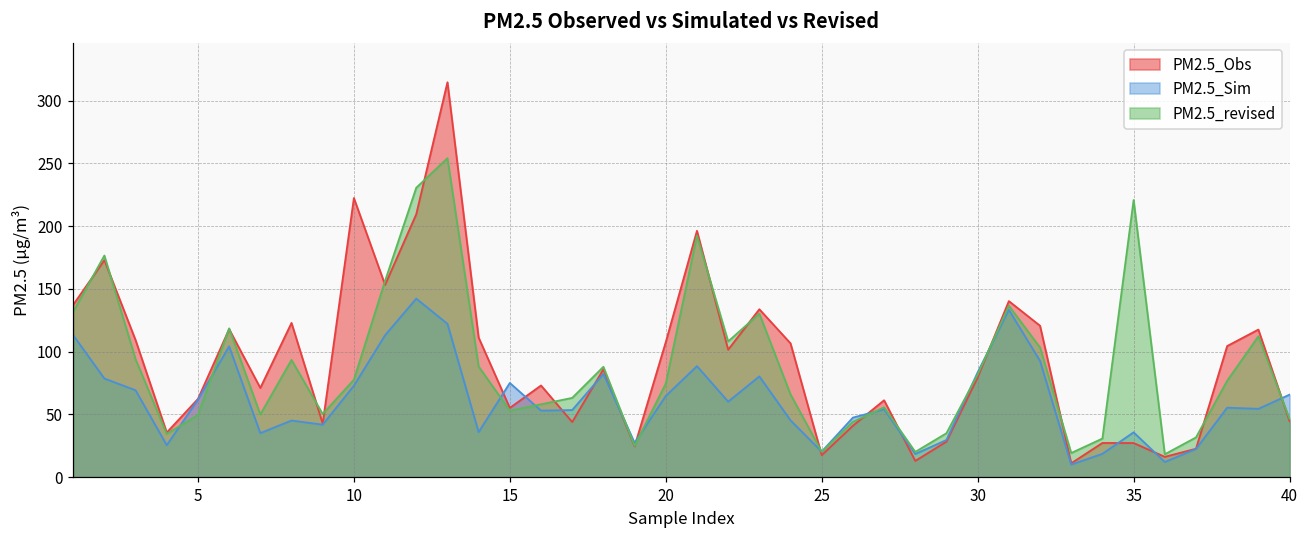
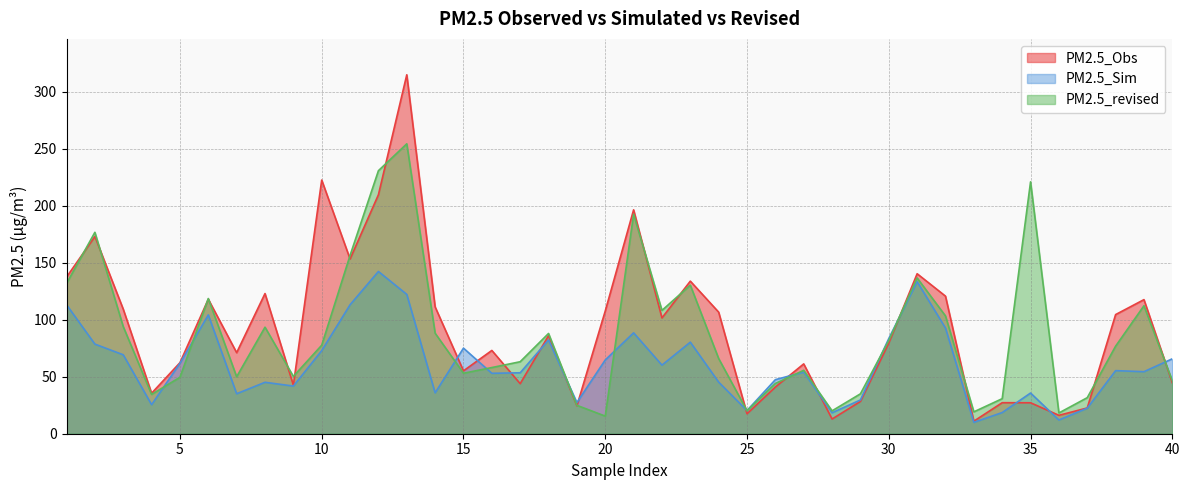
PM2.5_revised, 20: 75 -> 15
